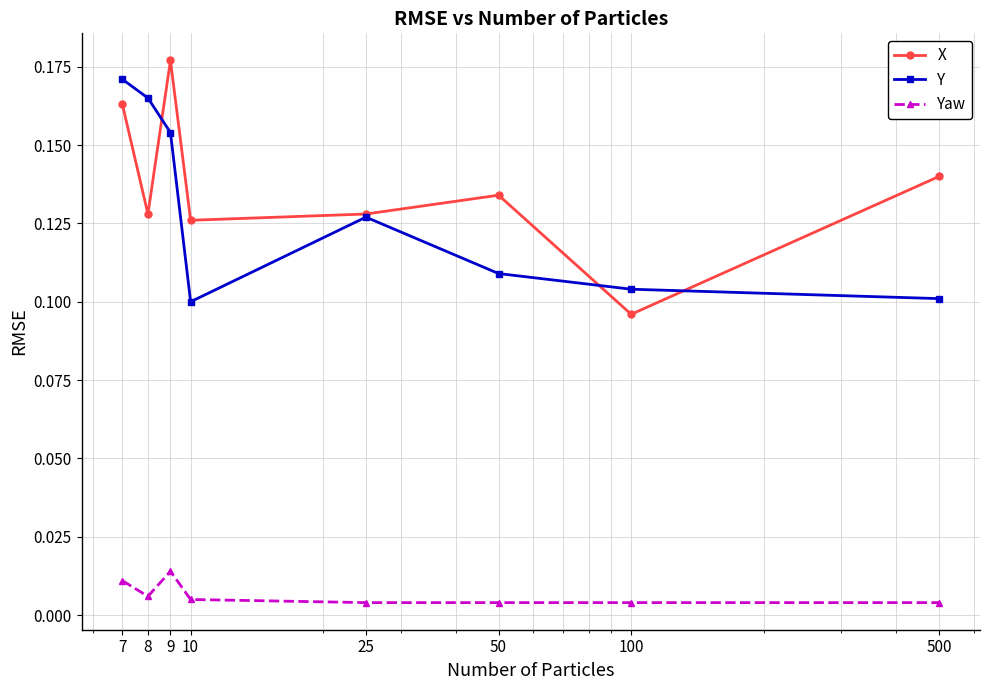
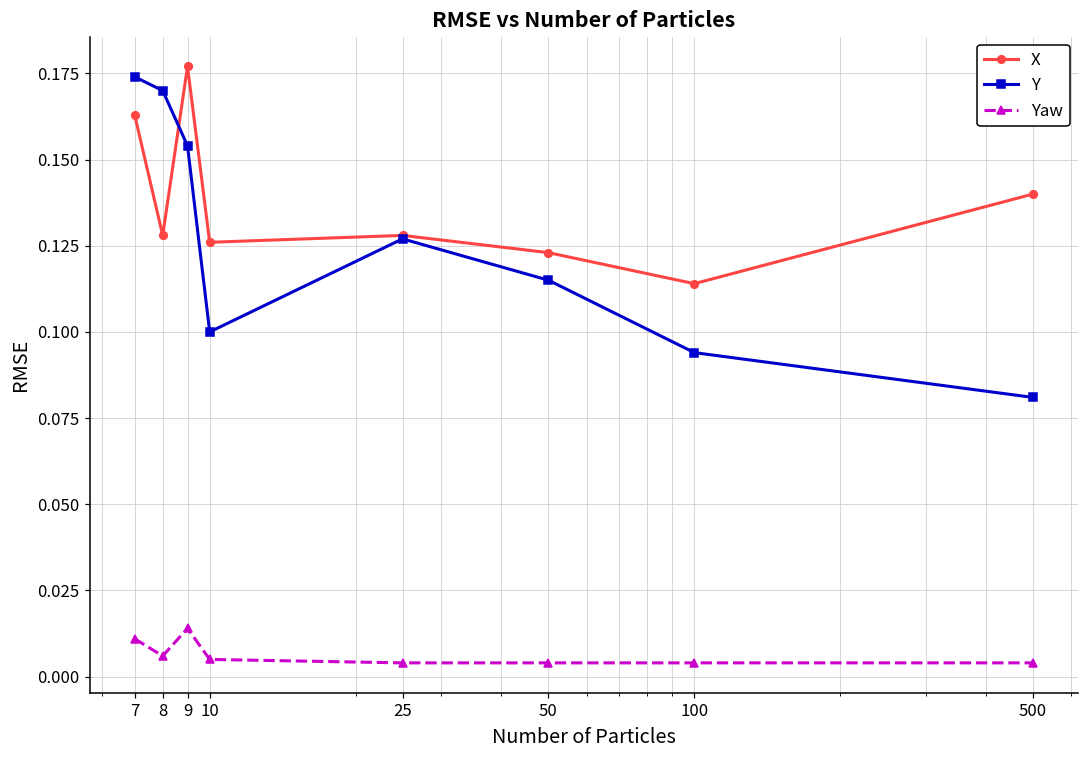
Y, 7: 0.171 -> 0.174
Y, 8: 0.165 -> 0.170
X, 50: 0.134 -> 0.123
Y, 50: 0.109 -> 0.115
X, 100: 0.096 -> 0.114
Y, 100: 0.104 -> 0.094
Y, 500: 0.101 -> 0.081
